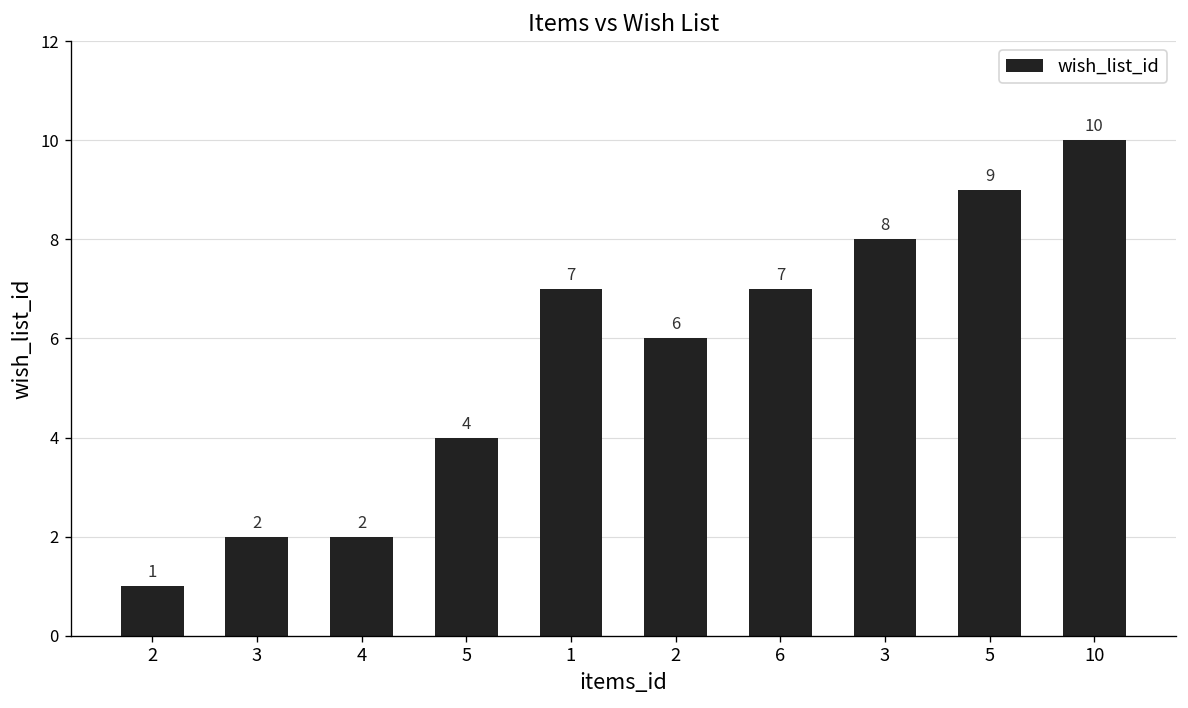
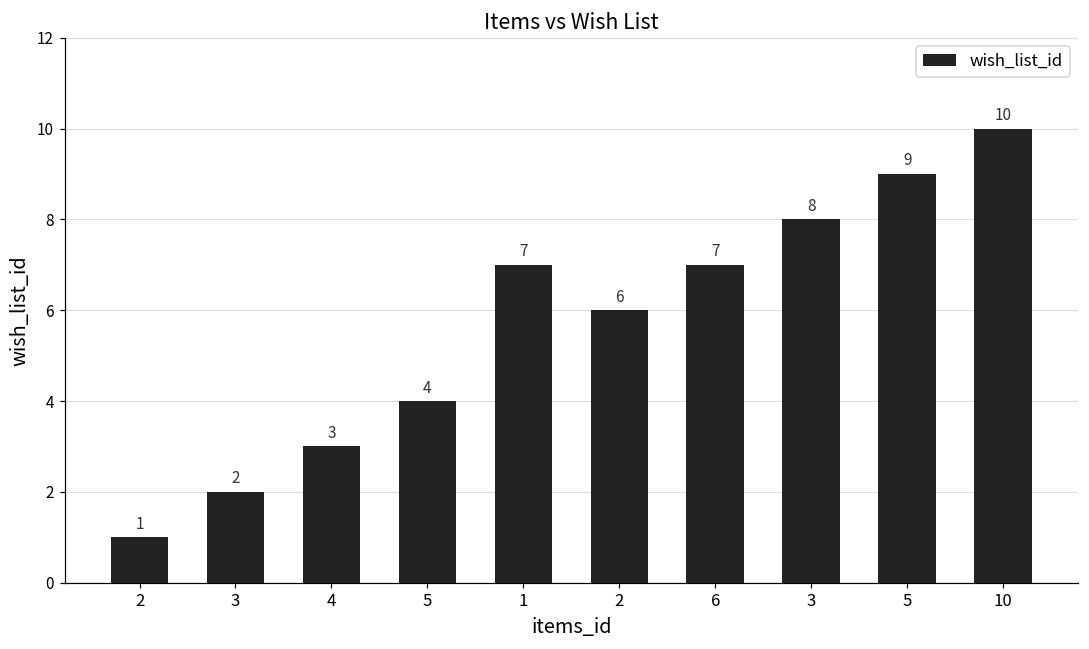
4: 2 -> 3
